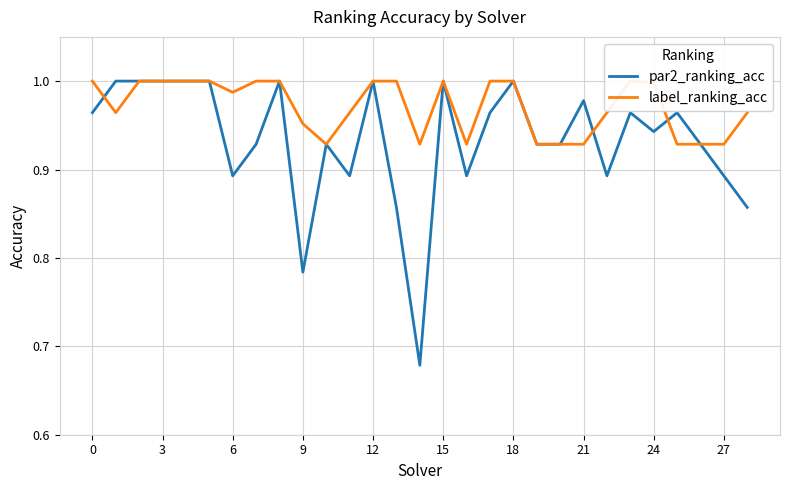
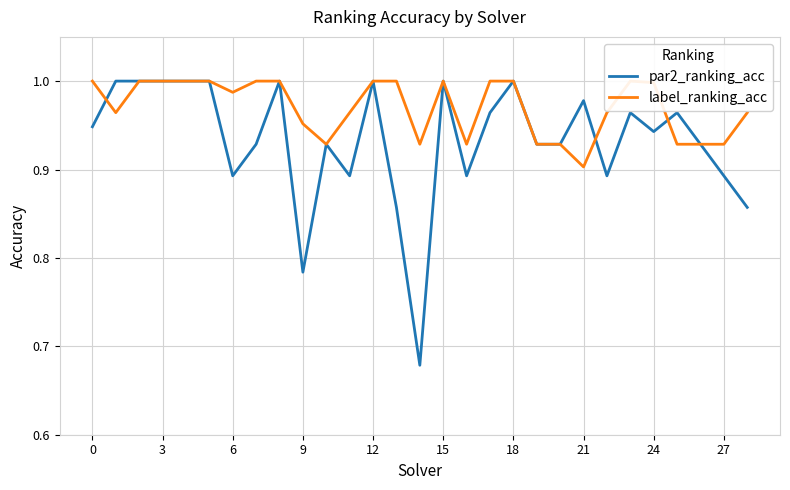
par2_ranking_acc, 0: 0.96 -> 0.95
label_ranking_acc, 21: 0.93 -> 0.90
